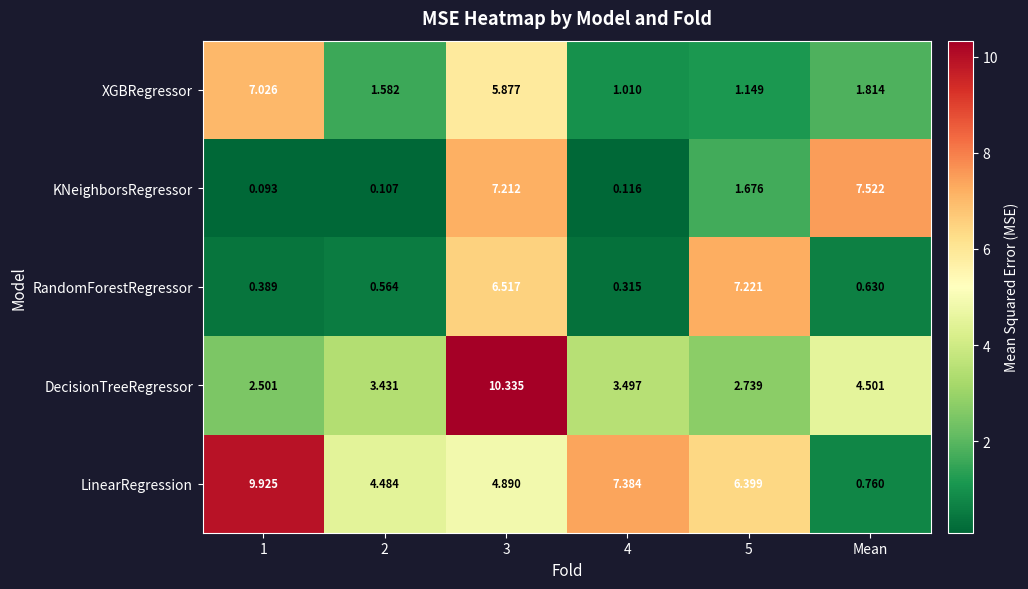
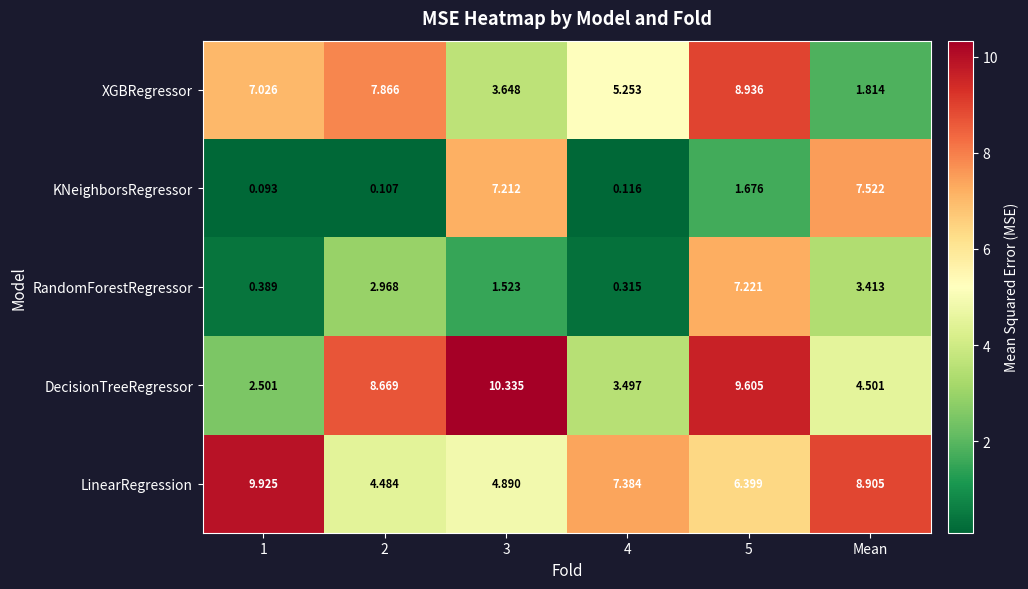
XGBRegressor, 2: 1.582 -> 7.866
XGBRegressor, 3: 5.877 -> 3.648
XGBRegressor, 4: 1.010 -> 5.253
XGBRegressor, 5: 1.149 -> 8.936
RandomForestRegressor, 2: 0.564 -> 2.968
RandomForestRegressor, 3: 6.517 -> 1.523
RandomForestRegressor, Mean: 0.630 -> 3.413
DecisionTreeRegressor, 2: 3.431 -> 8.669
DecisionTreeRegressor, 5: 2.739 -> 9.605
LinearRegression, Mean: 0.760 -> 8.905
